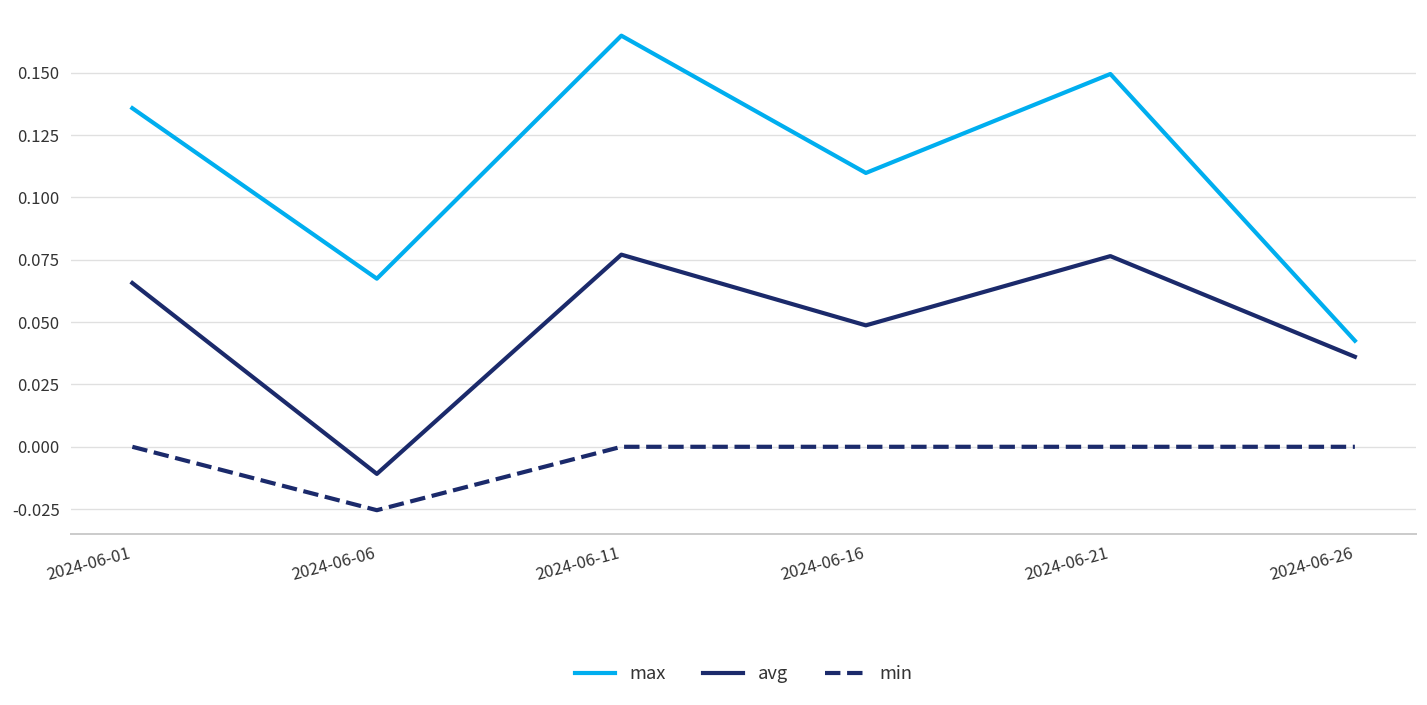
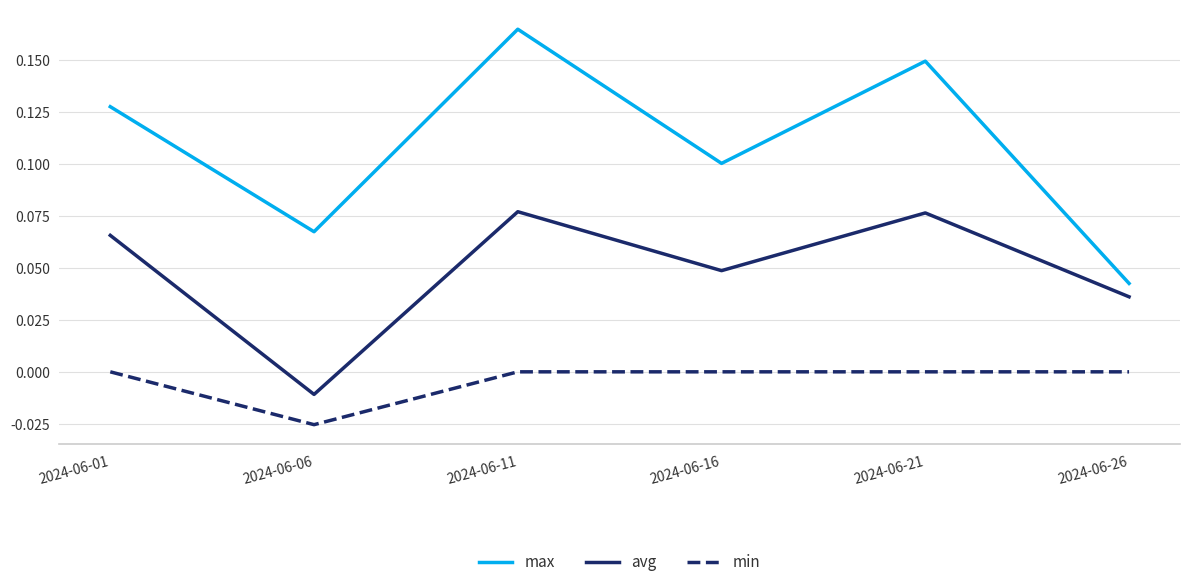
max, 2024-06-01: 0.136 -> 0.128
max, 2024-06-16: 0.110 -> 0.100
